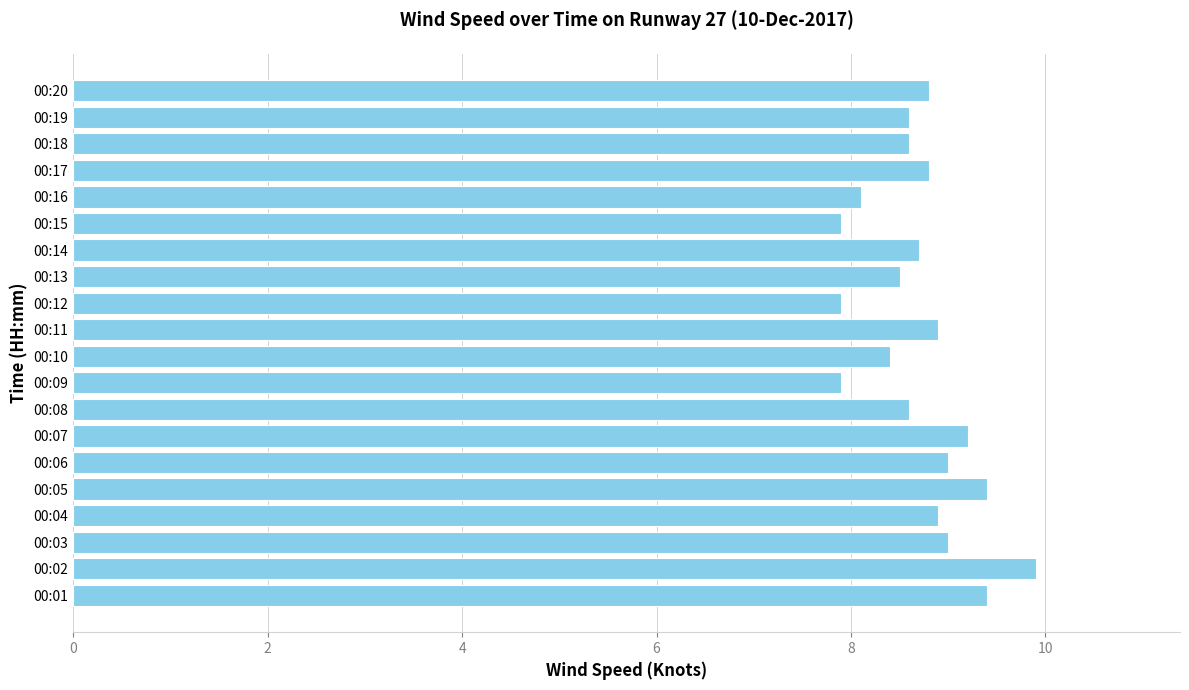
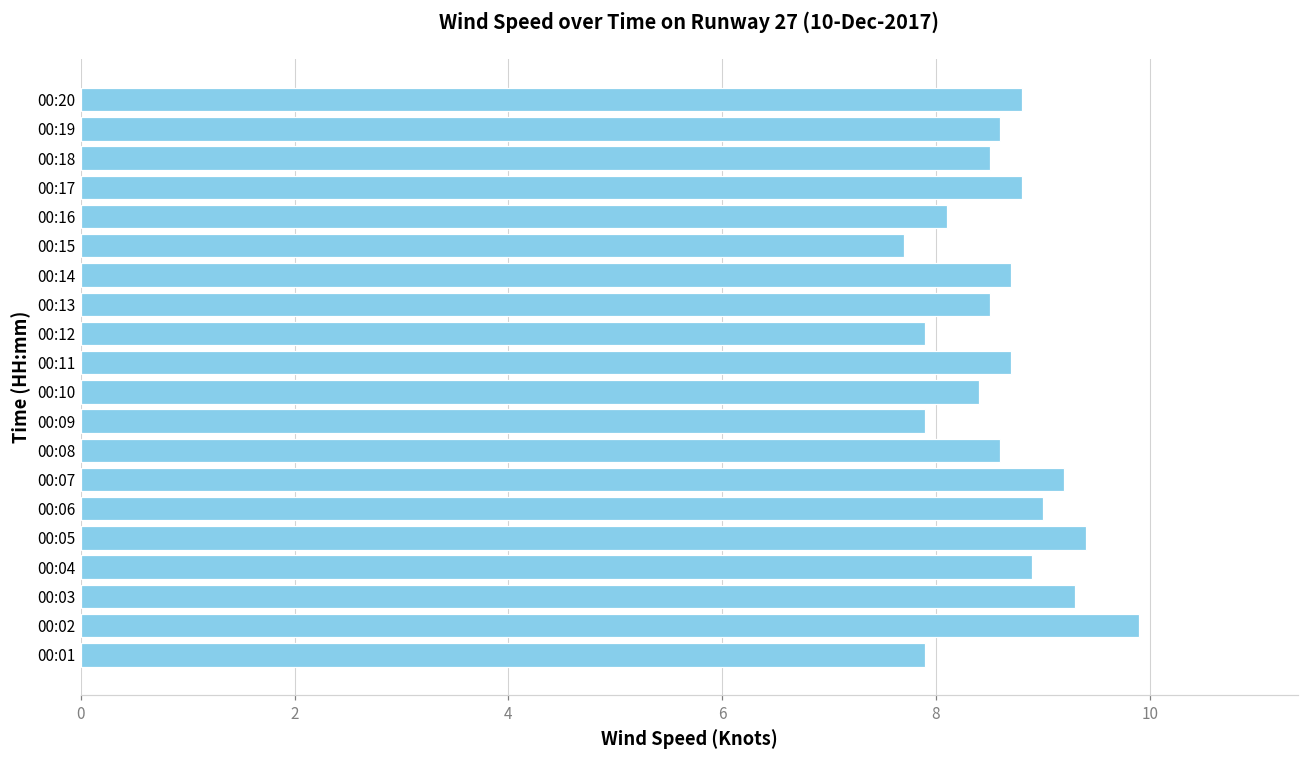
00:18: 8.6 -> 8.5
00:15: 7.9 -> 7.7
00:11: 8.9 -> 8.7
00:03: 9.0 -> 9.3
00:01: 9.4 -> 7.9
